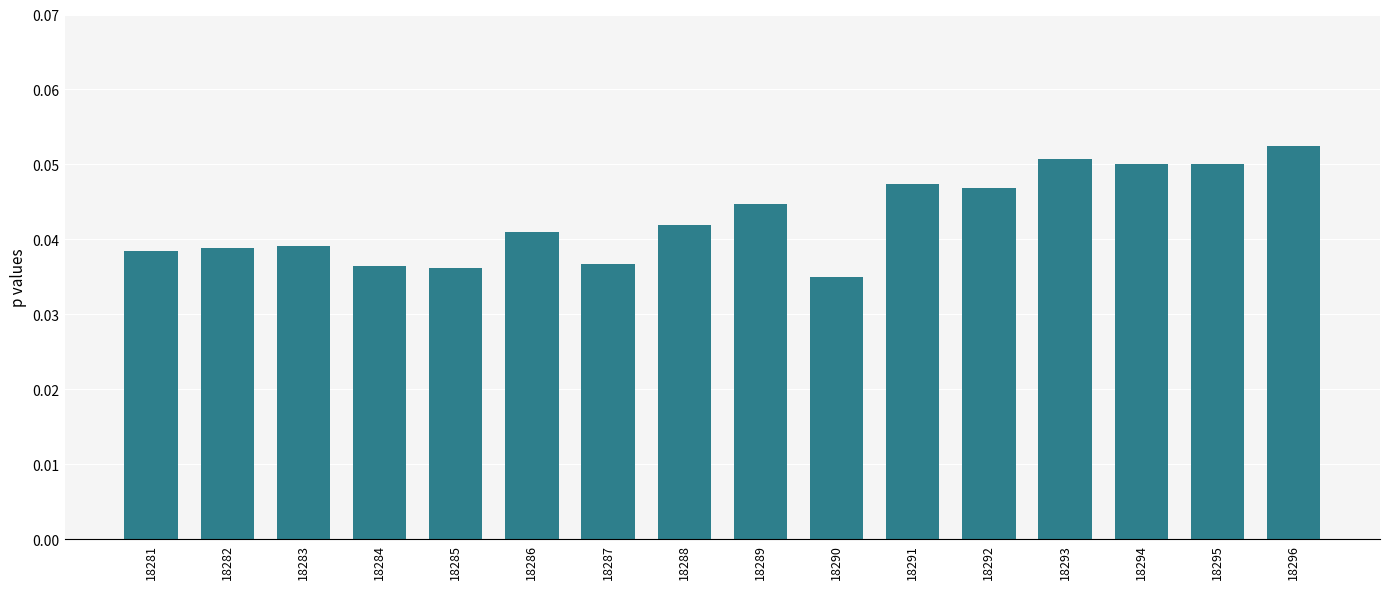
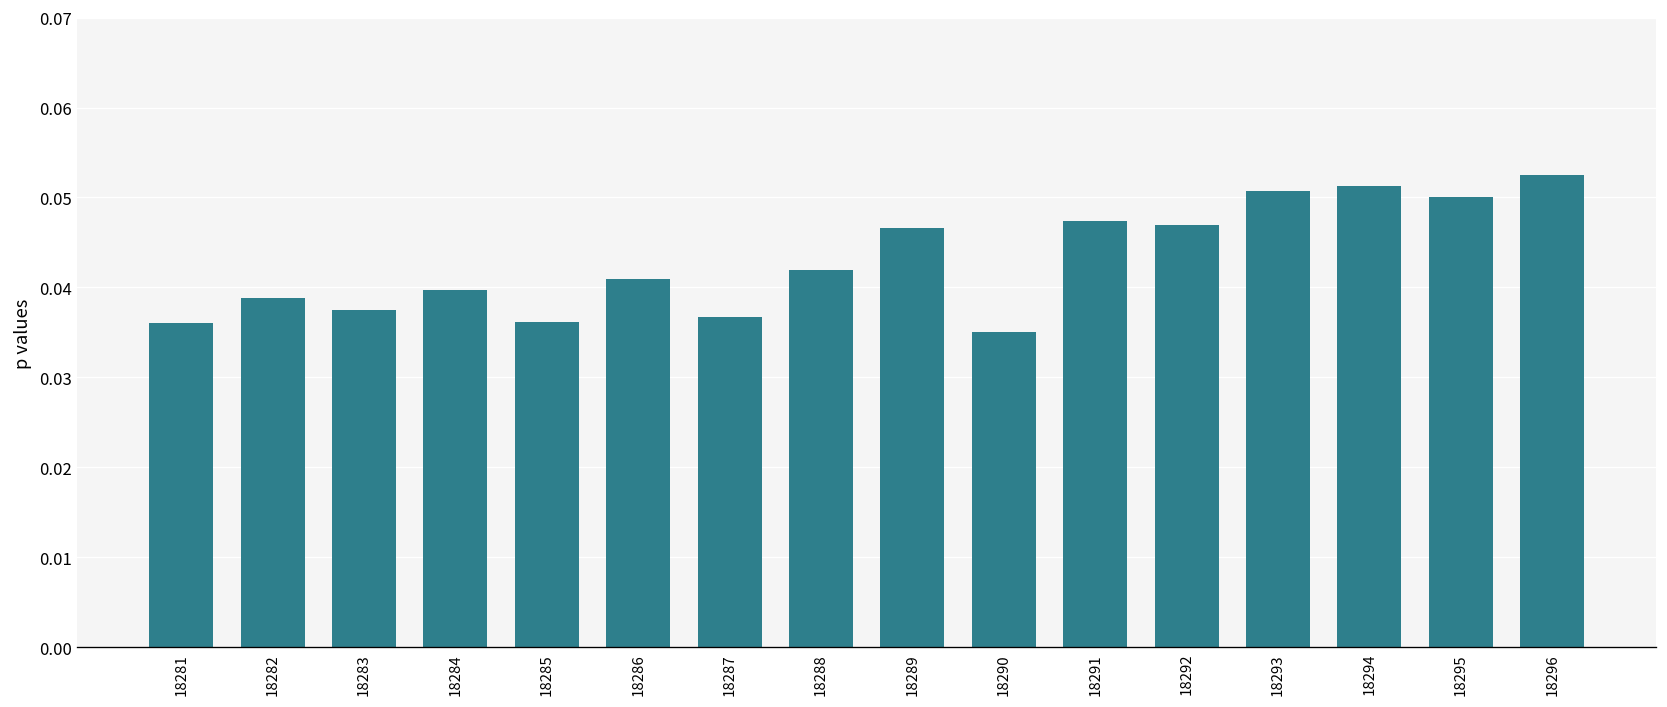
18281: 0.038 -> 0.036
18283: 0.039 -> 0.037
18284: 0.036 -> 0.040
18289: 0.045 -> 0.047
18294: 0.050 -> 0.051
